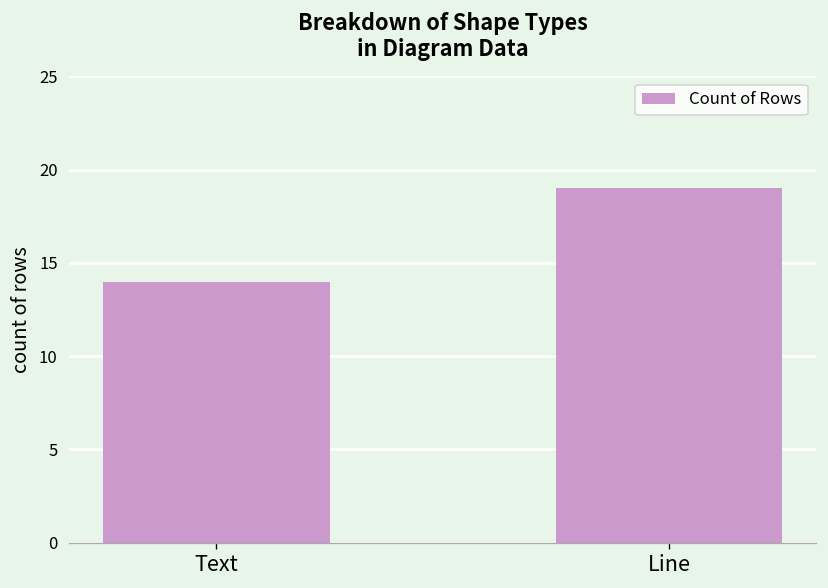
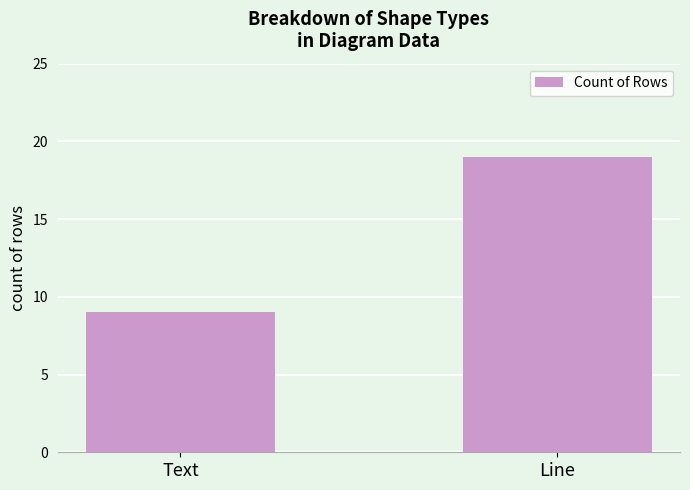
Text: 14 -> 9
